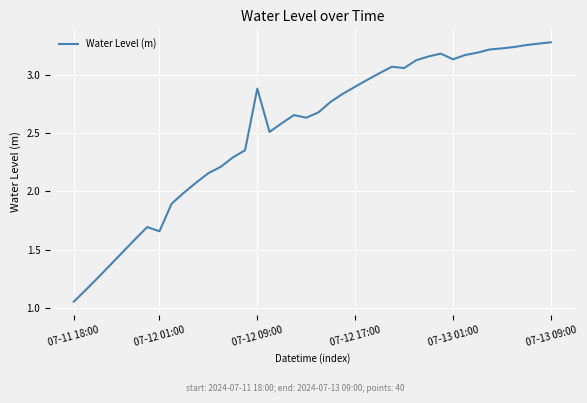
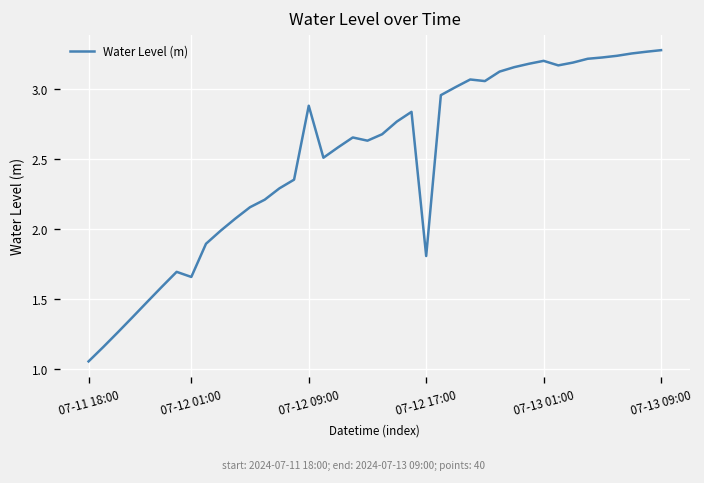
07-12 17:00: 2.90 -> 1.81
07-13 01:00: 3.13 -> 3.20
